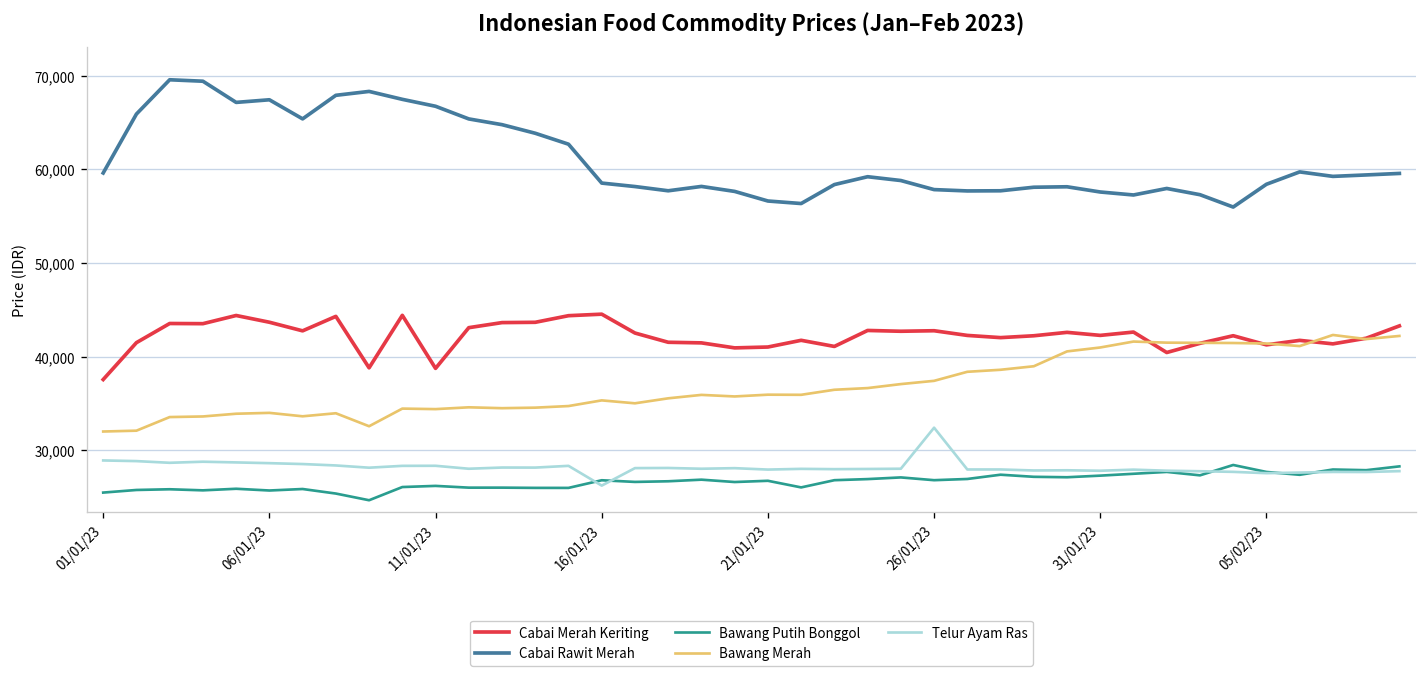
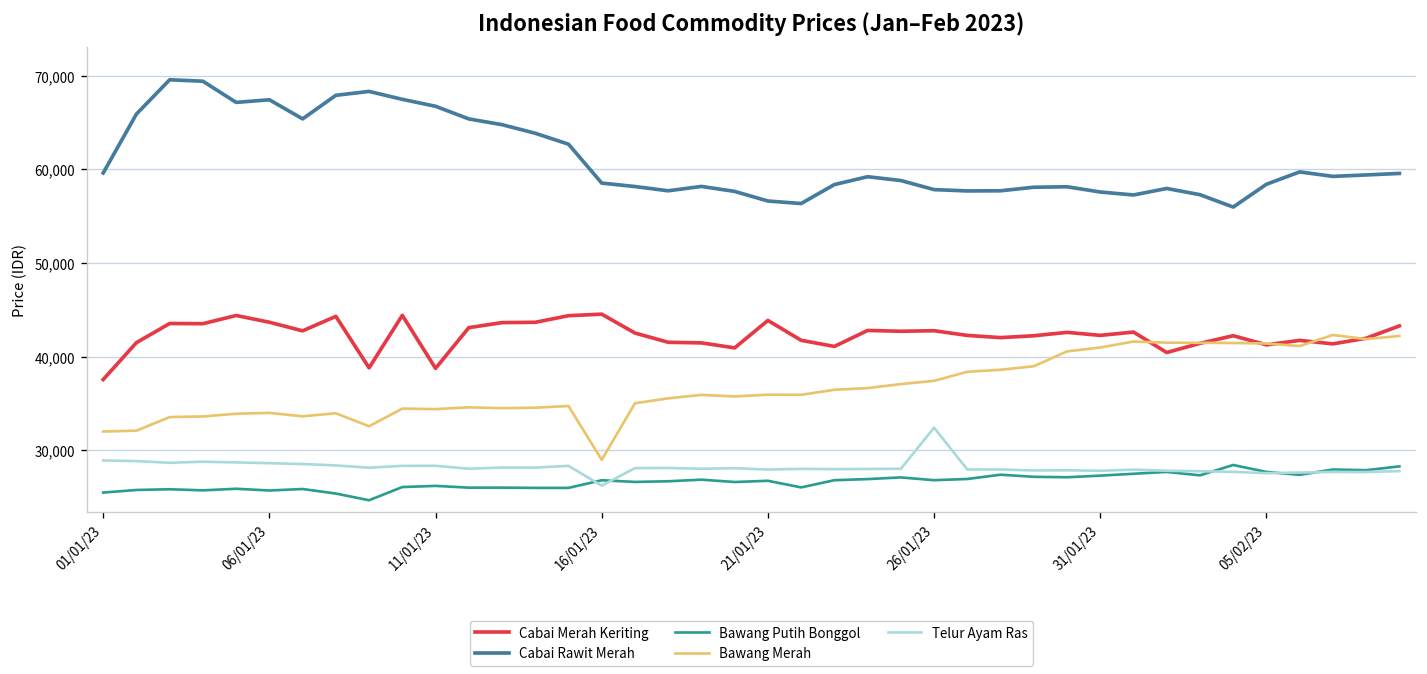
Bawang Merah, 16/01/23: 35,000 -> 29,000
Cabai Merah Keriting, 21/01/23: 41,000 -> 44,000
